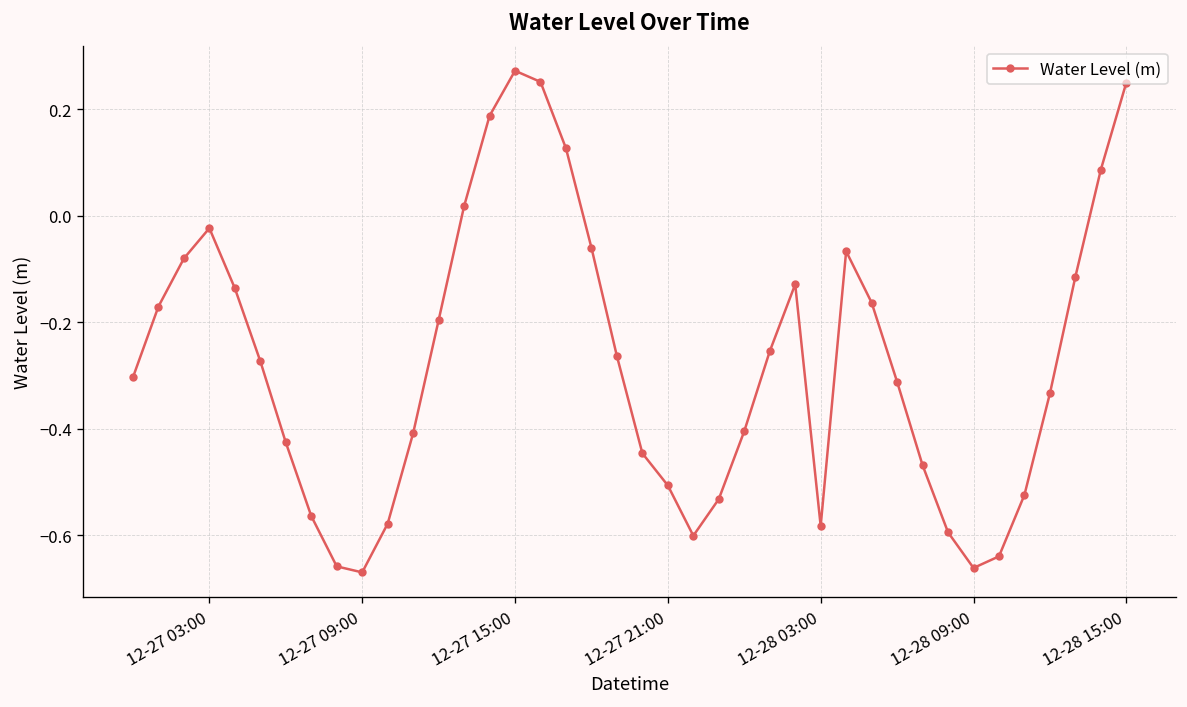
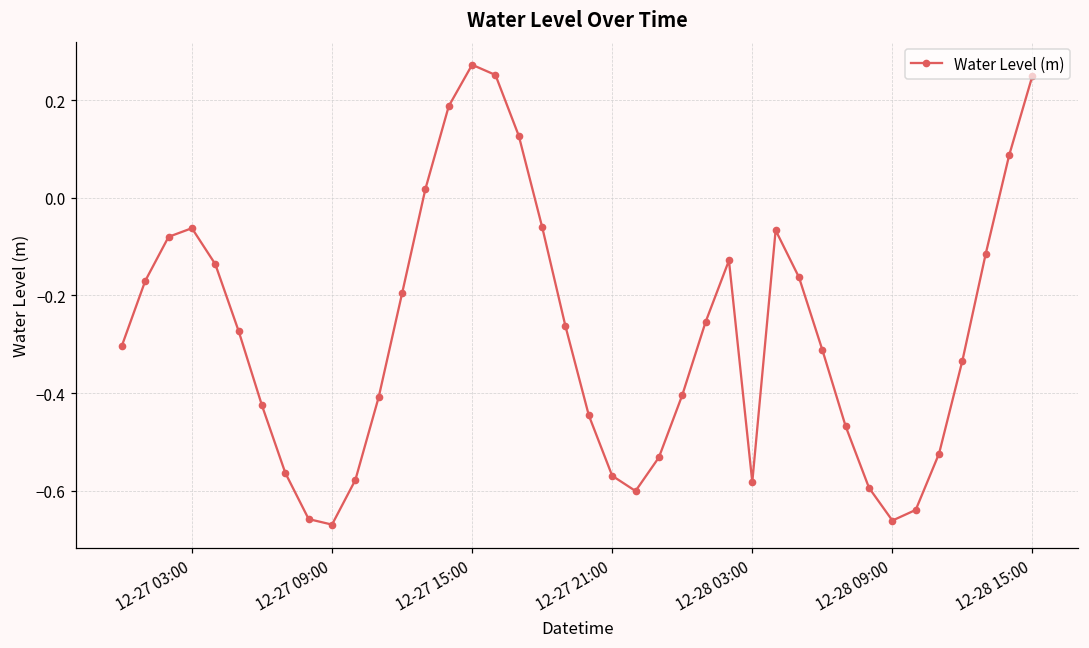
12-27 03:00: -0.02 -> -0.06
12-27 21:00: -0.51 -> -0.57
